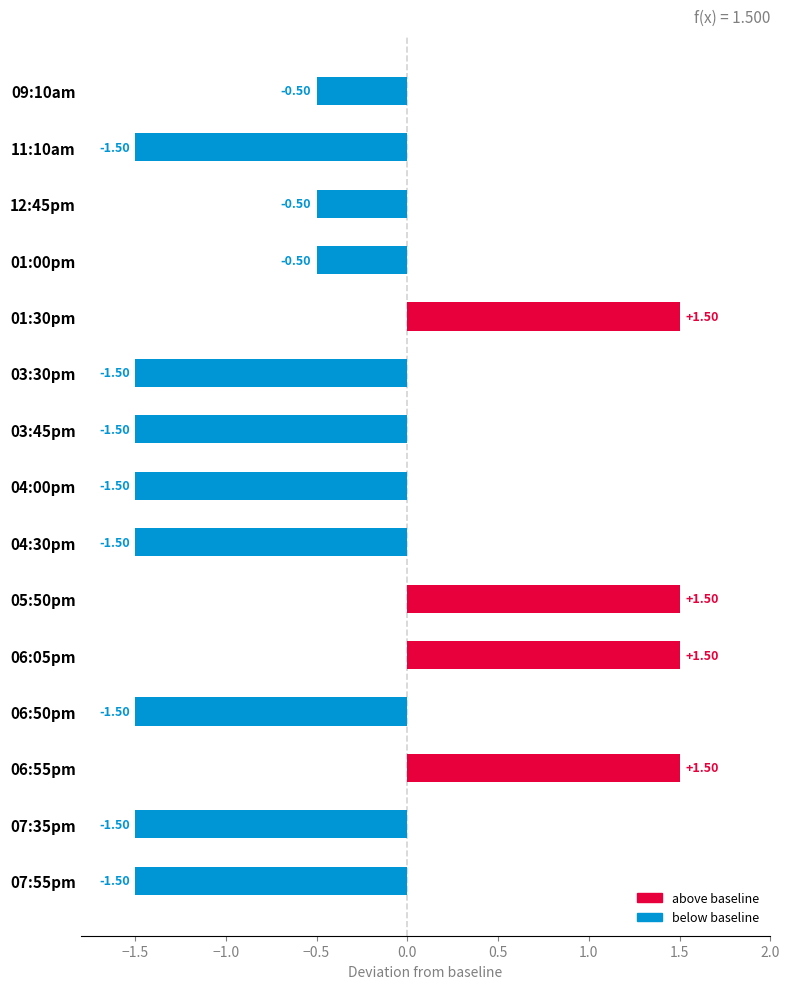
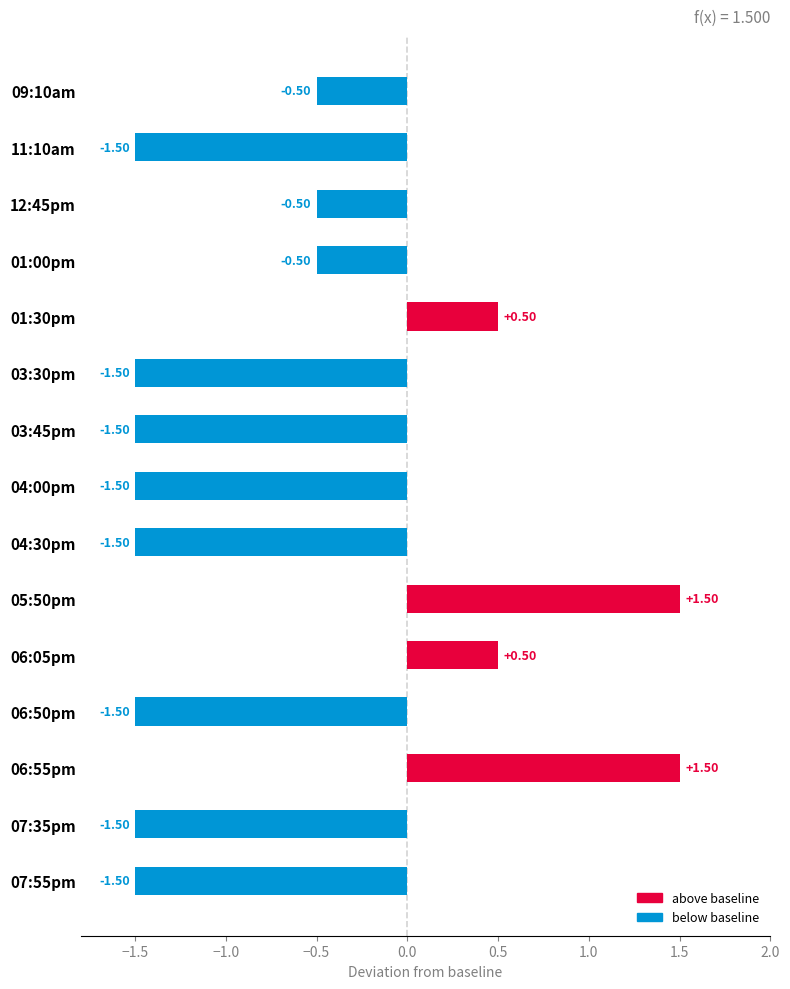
01:30pm: +1.50 -> +0.50
06:05pm: +1.50 -> +0.50
